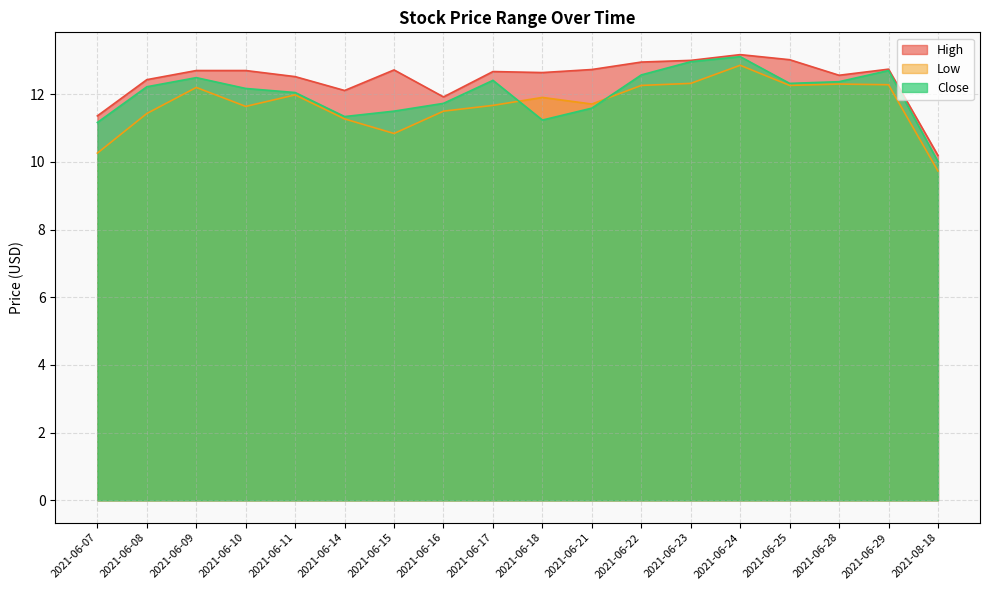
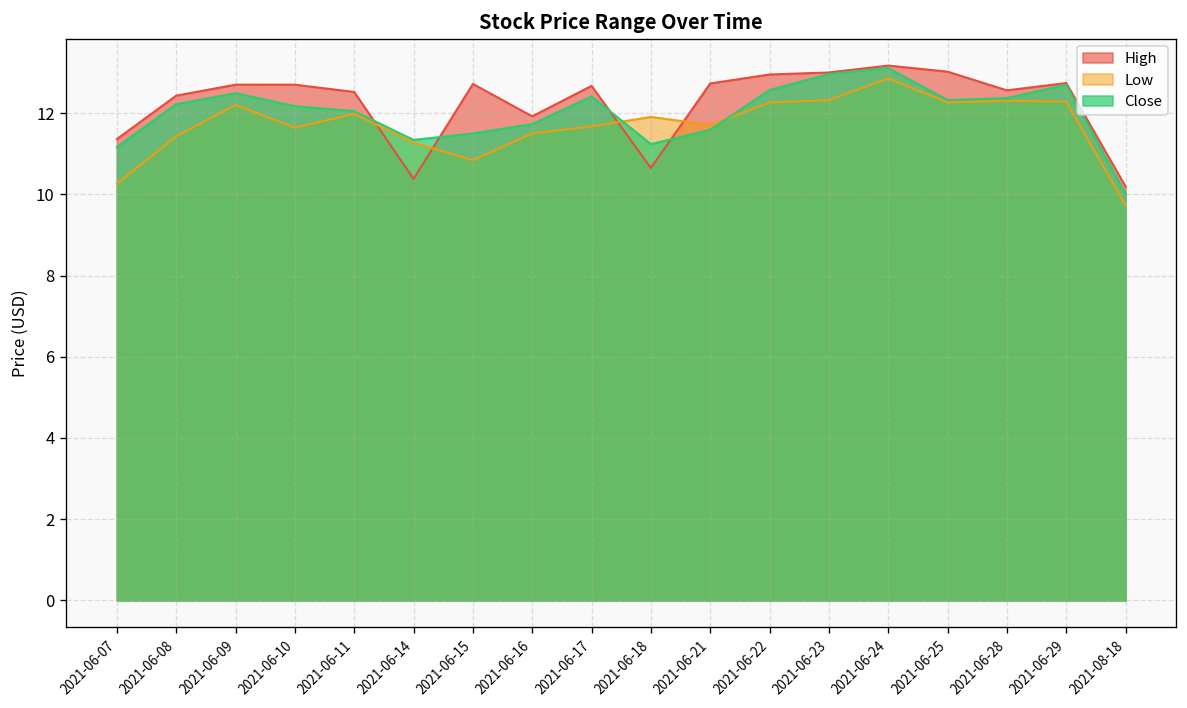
High, 2021-06-14: 12.1 -> 10.4
High, 2021-06-18: 12.6 -> 10.6
